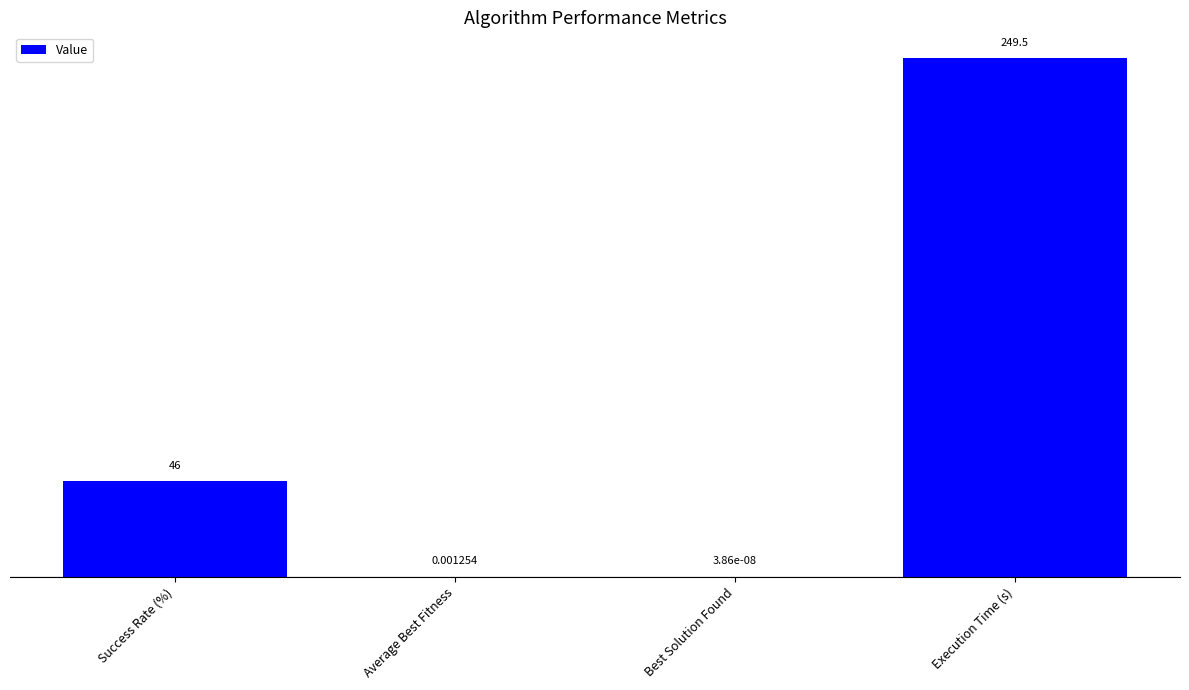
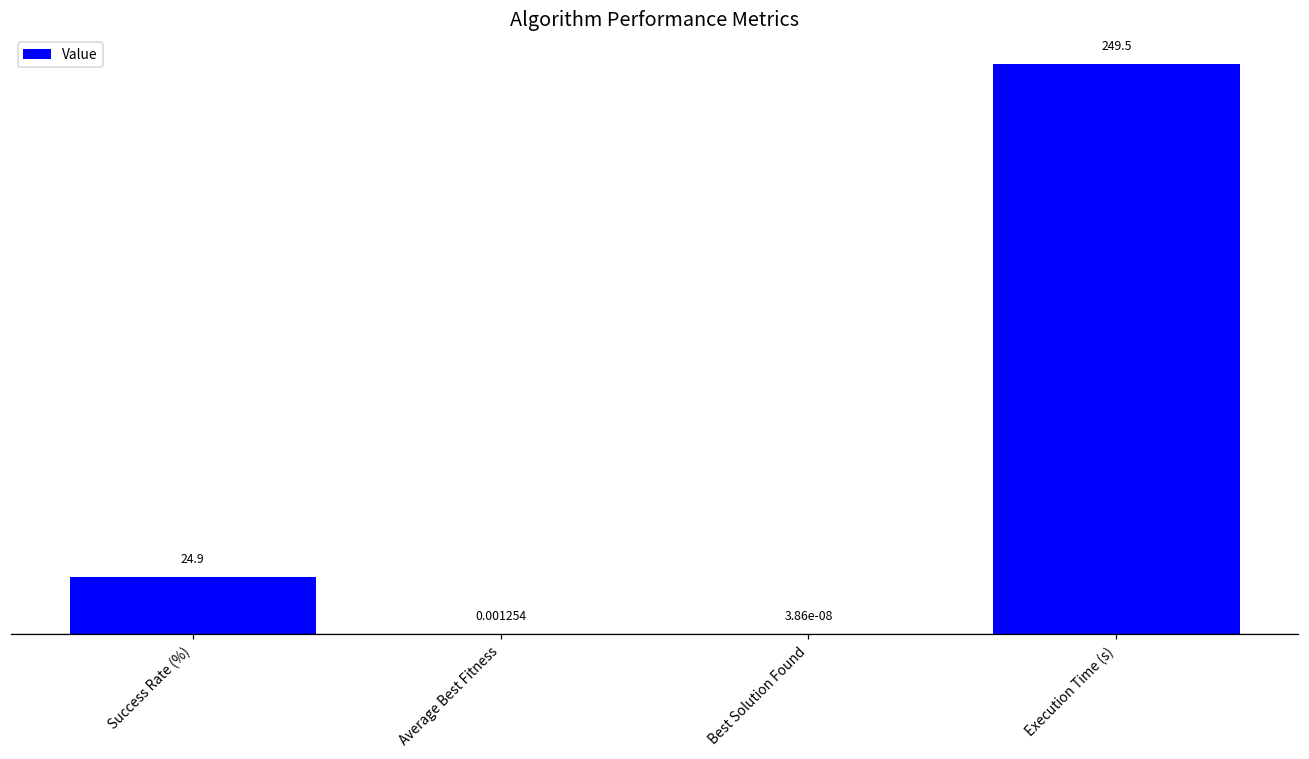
Success Rate (%): 46 -> 24.9
